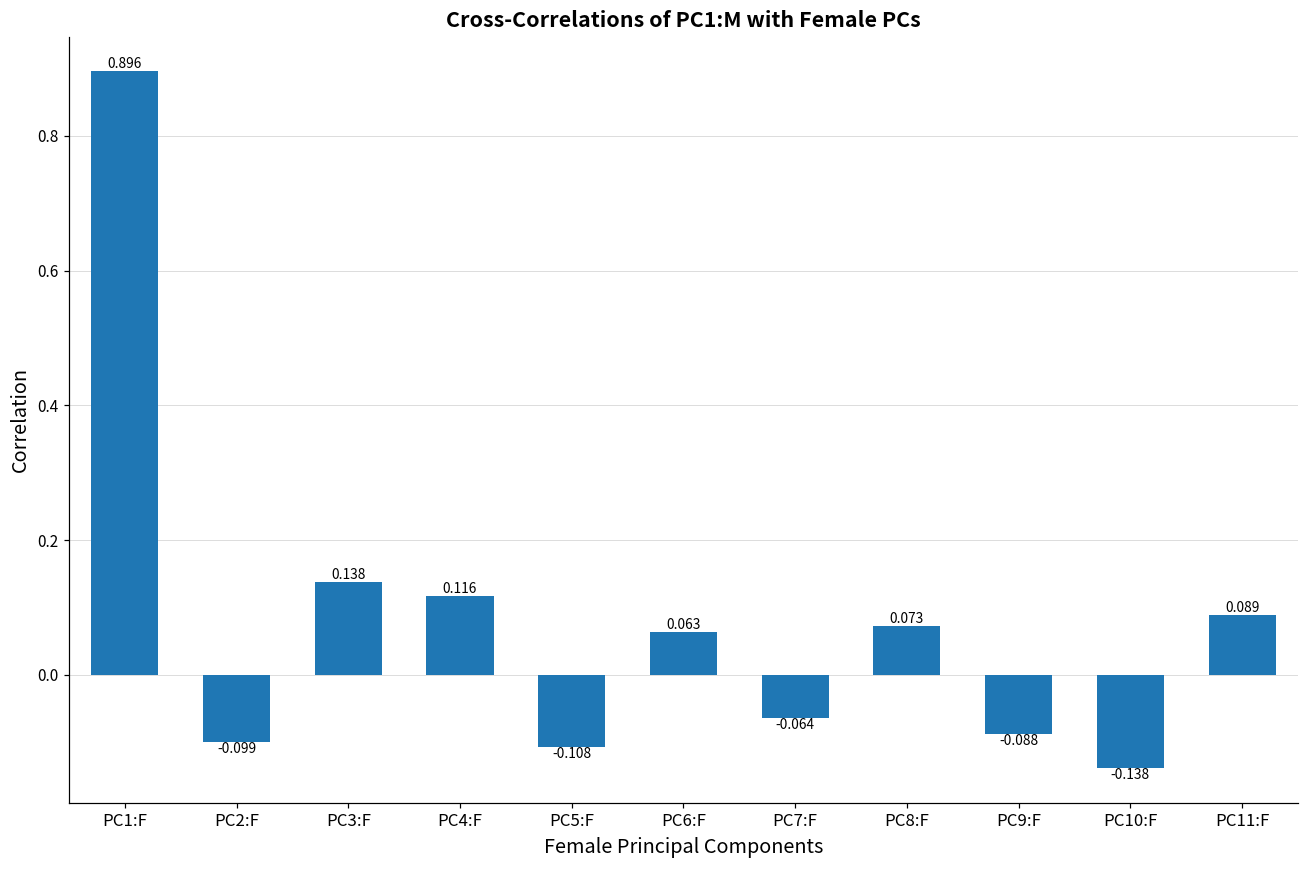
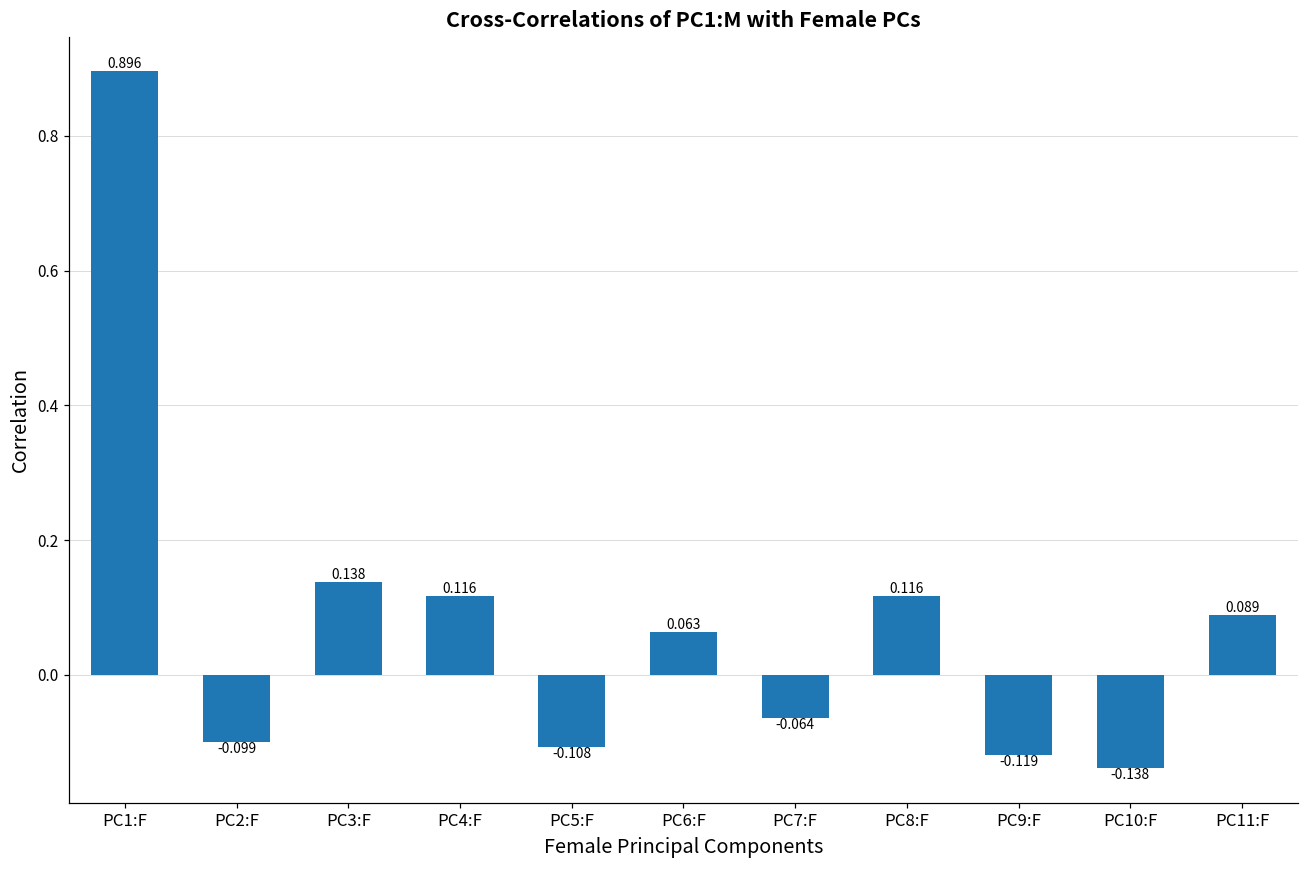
PC8:F: 0.073 -> 0.116
PC9:F: -0.088 -> -0.119
